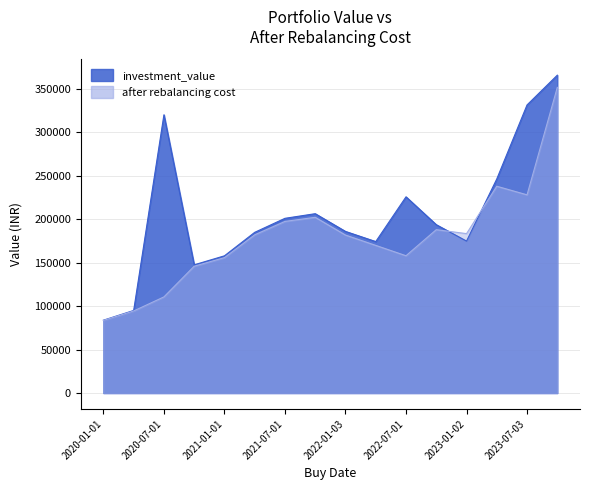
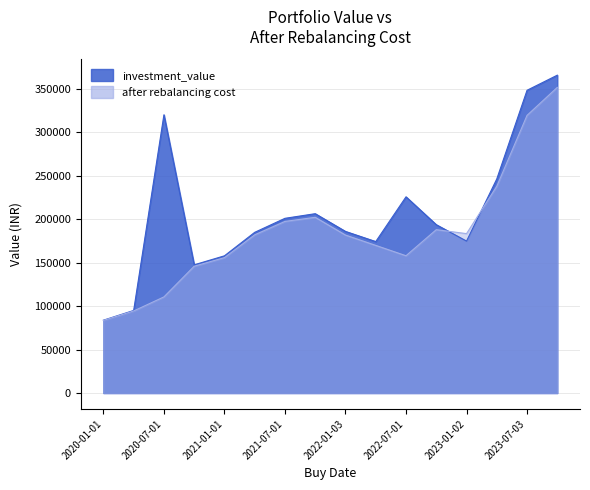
investment_value, 2023-07-03: 330000 -> 350000
after rebalancing cost, 2023-07-03: 230000 -> 320000
